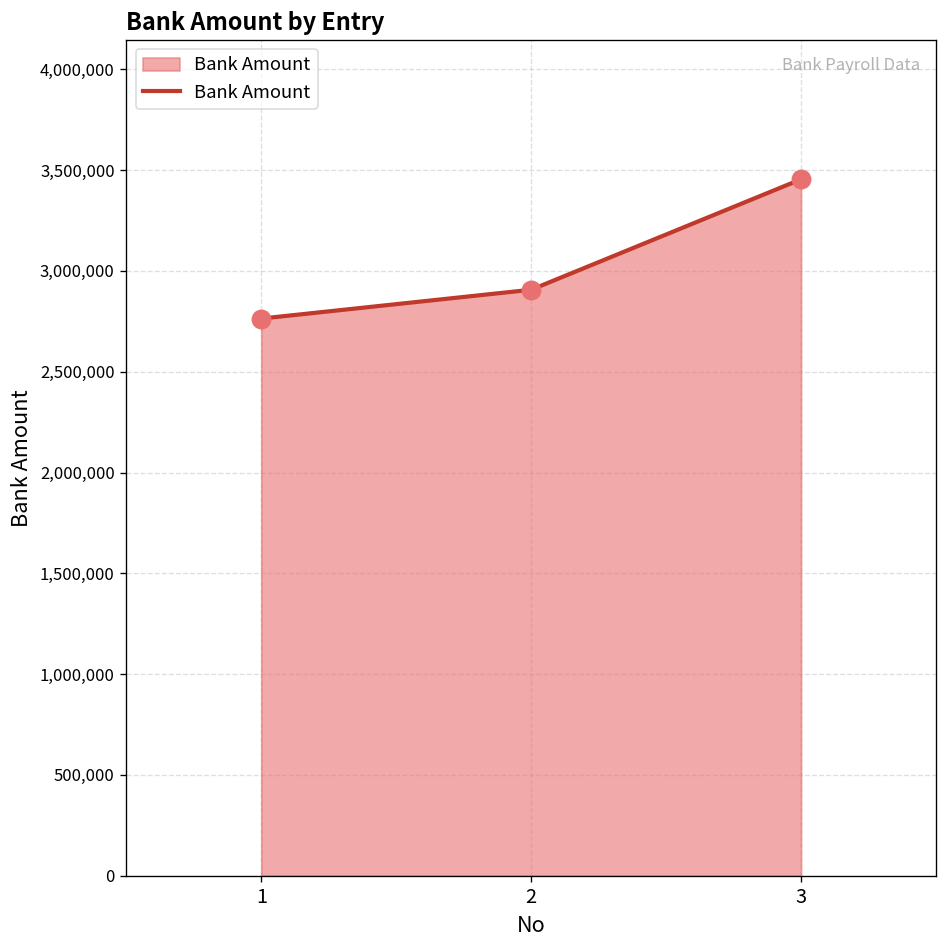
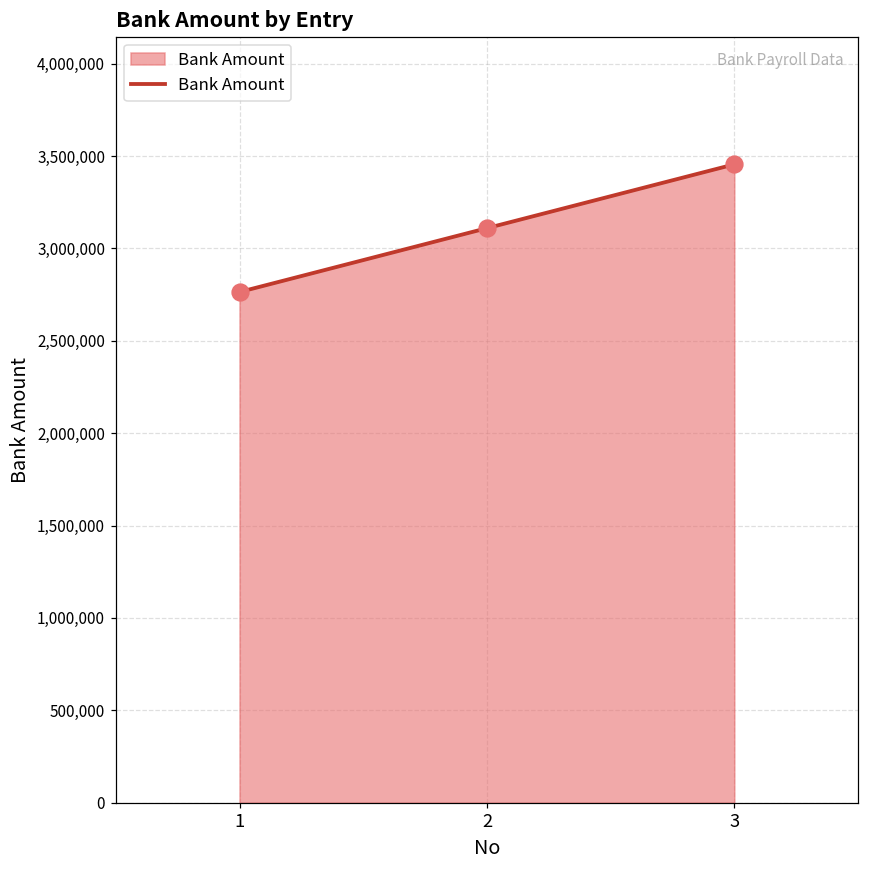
2: 2,910,000 -> 3,110,000
